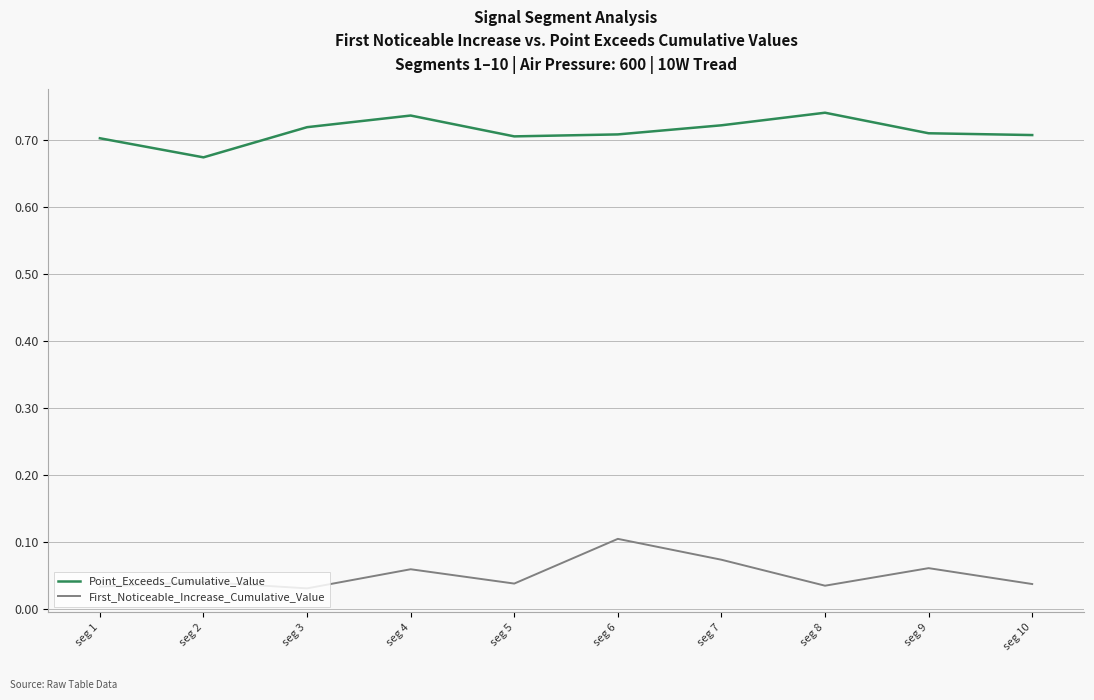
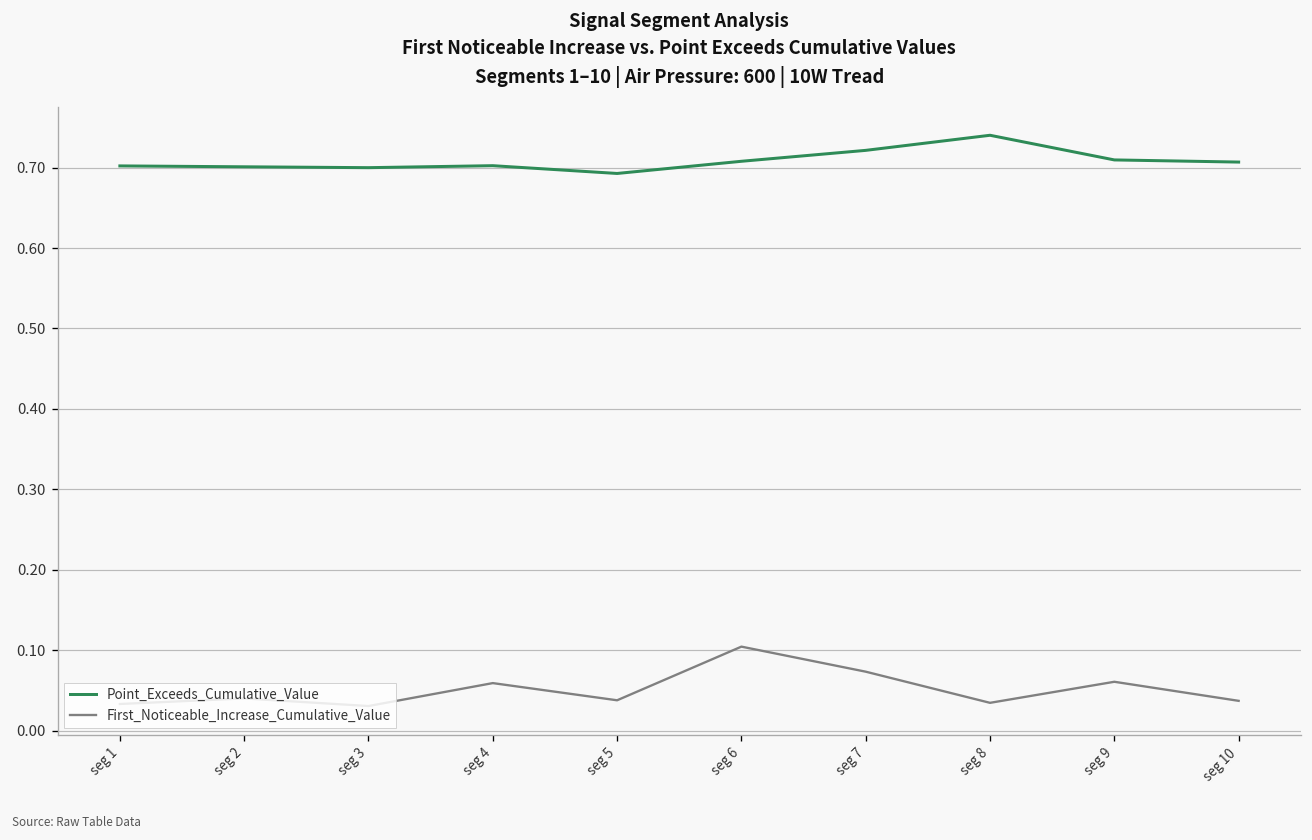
Point_Exceeds_Cumulative_Value, seg 2: 0.67 -> 0.70
Point_Exceeds_Cumulative_Value, seg 3: 0.72 -> 0.70
Point_Exceeds_Cumulative_Value, seg 4: 0.74 -> 0.70
Point_Exceeds_Cumulative_Value, seg 5: 0.70 -> 0.69
